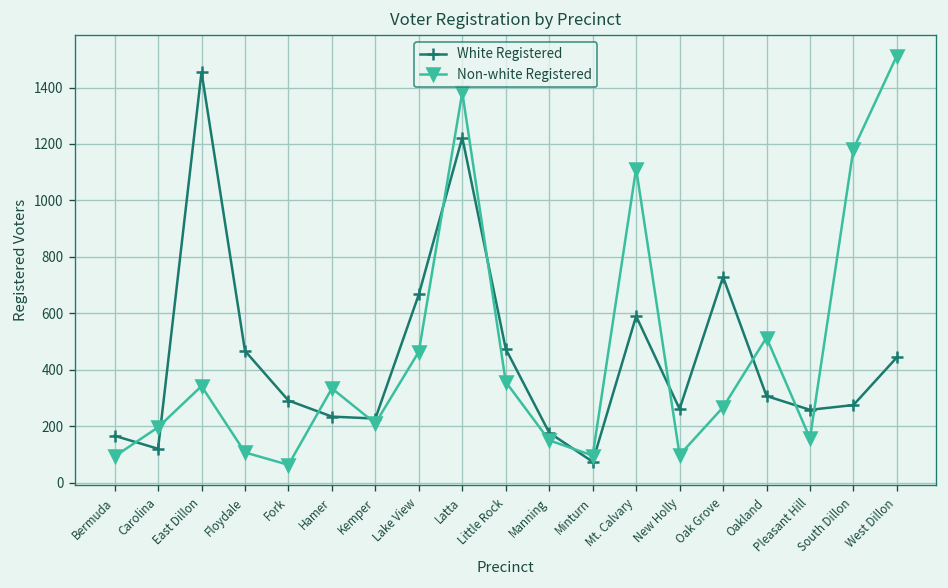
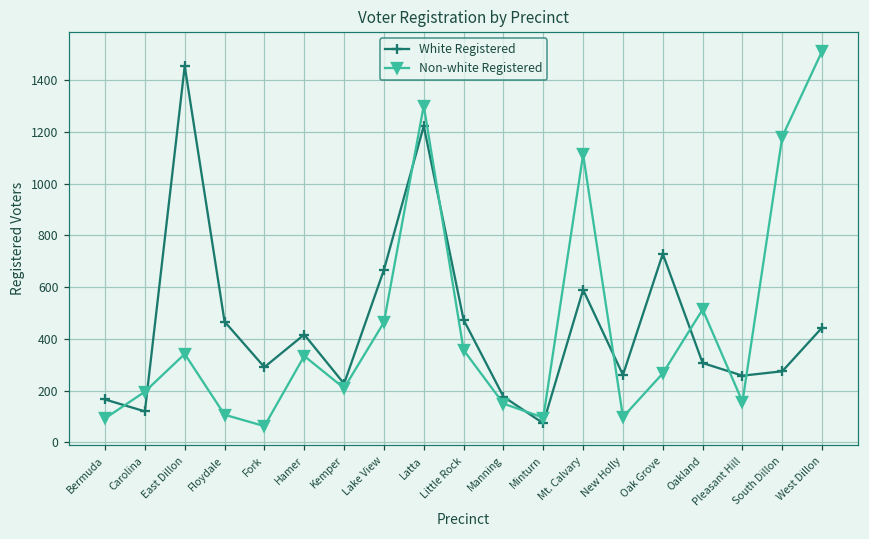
White Registered, Hamer: 230 -> 420
Non-white Registered, Latta: 1380 -> 1300
